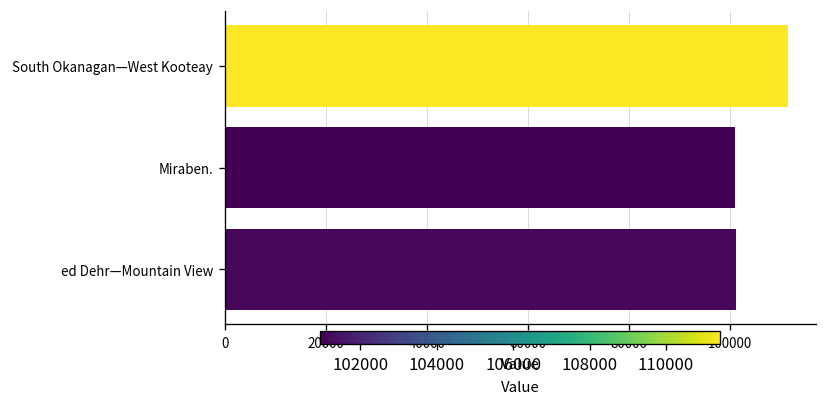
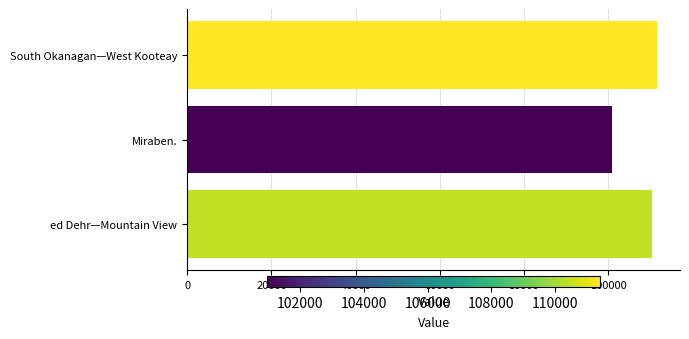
ed Dehr—Mountain View: 101000 -> 110000
